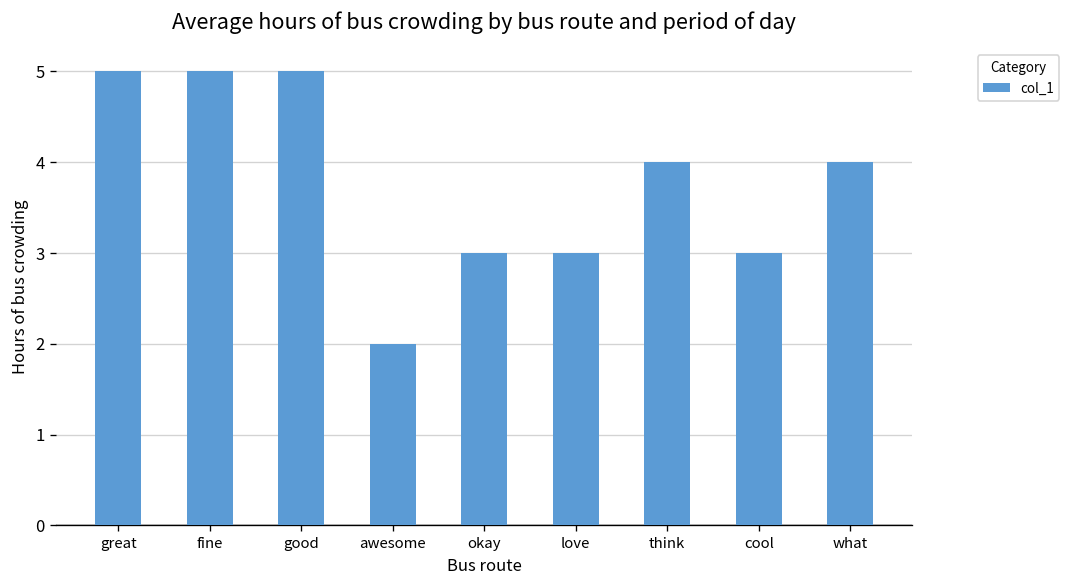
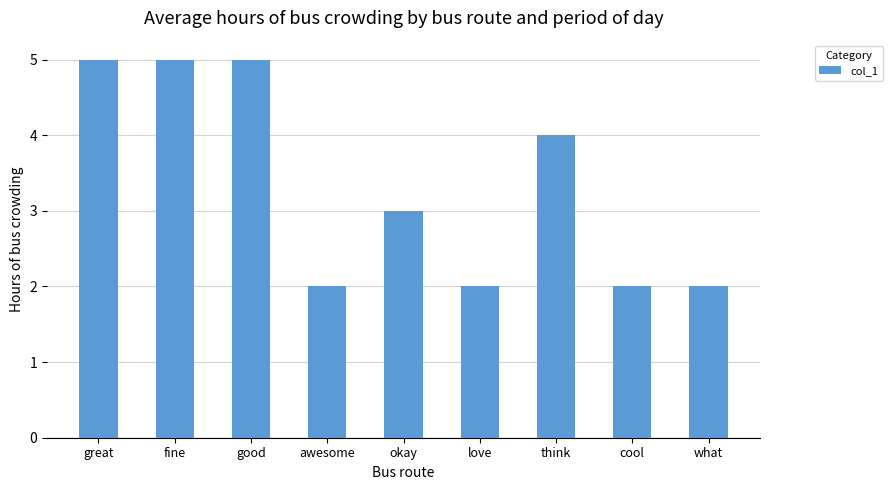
love: 3 -> 2
cool: 3 -> 2
what: 4 -> 2
